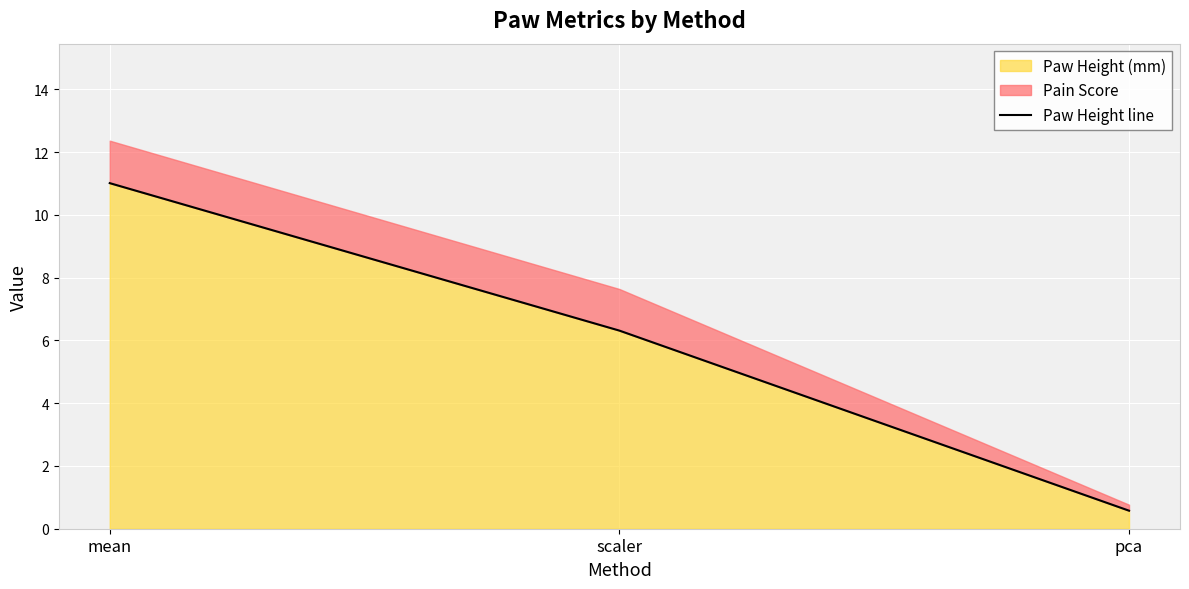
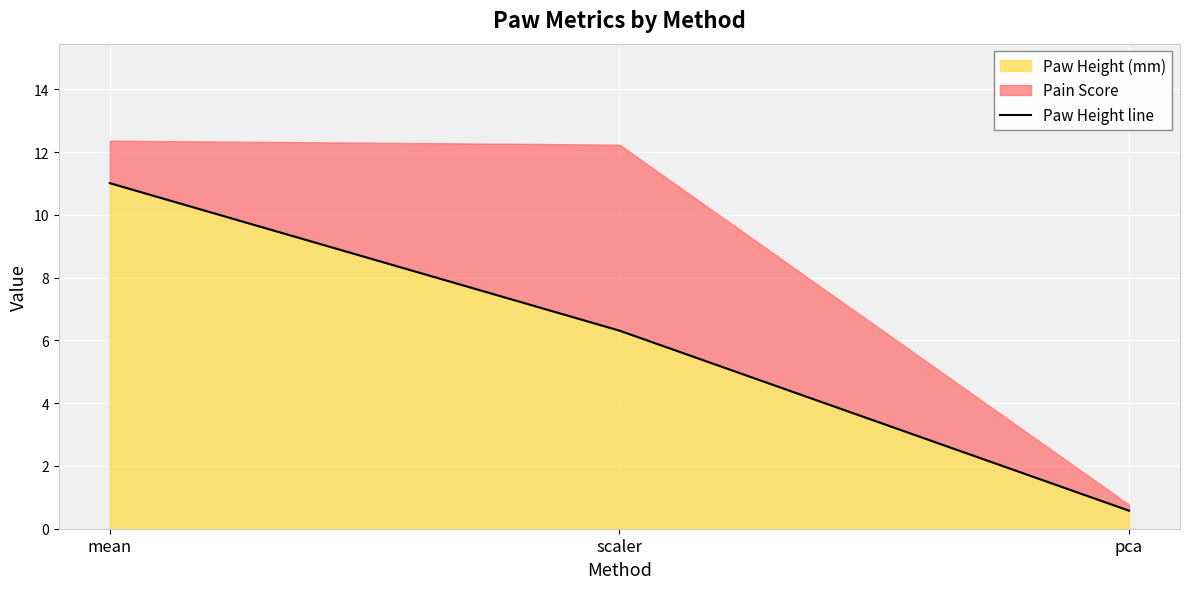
Pain Score, scaler: 1.3 -> 5.9
